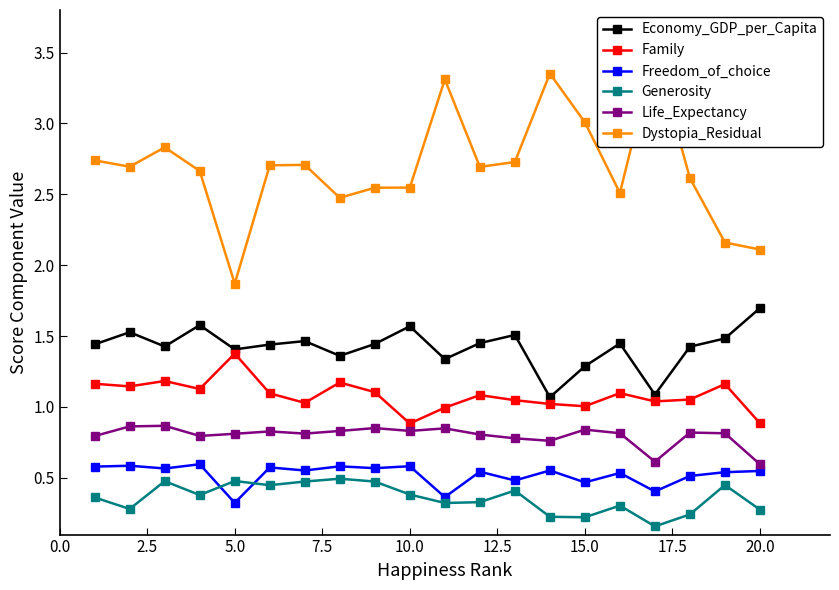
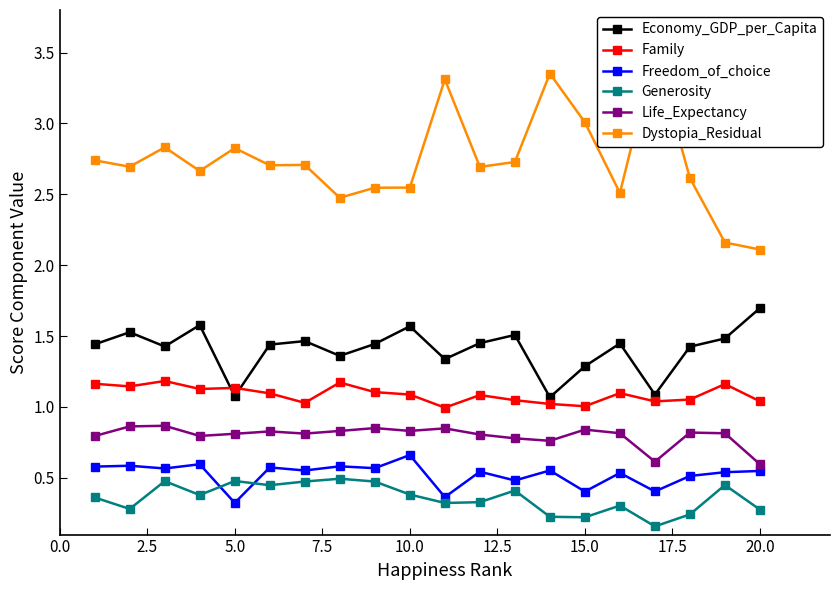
Economy_GDP_per_Capita, 5.0: 1.41 -> 1.08
Family, 5.0: 1.38 -> 1.13
Dystopia_Residual, 5.0: 1.87 -> 2.83
Family, 10.0: 0.88 -> 1.09
Freedom_of_choice, 10.0: 0.58 -> 0.66
Freedom_of_choice, 15.0: 0.47 -> 0.40
Family, 20.0: 0.89 -> 1.04
